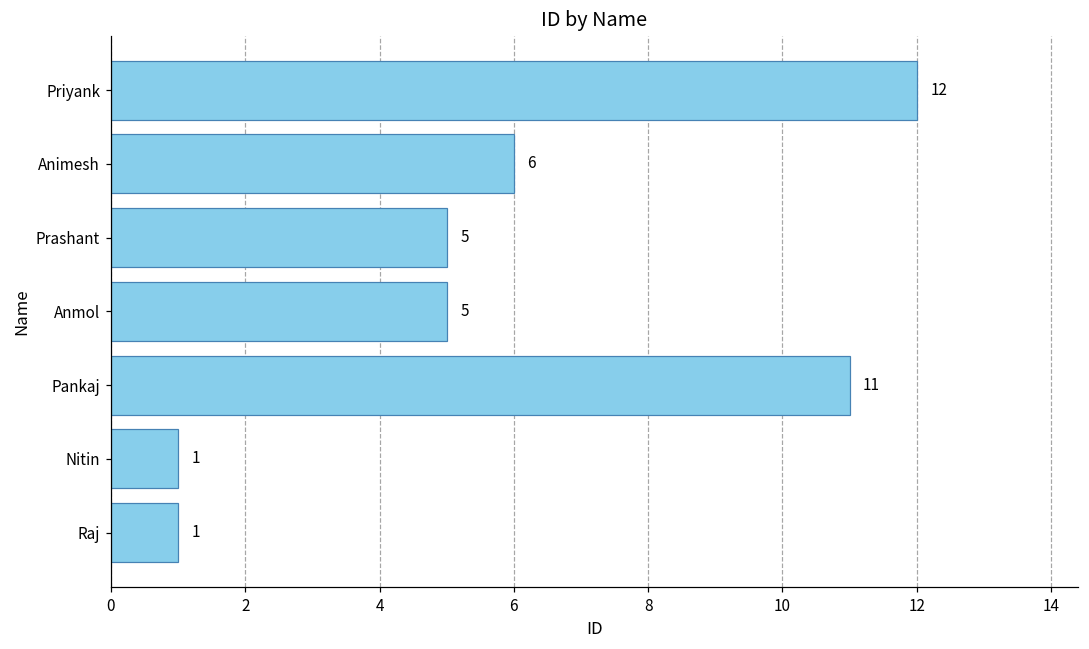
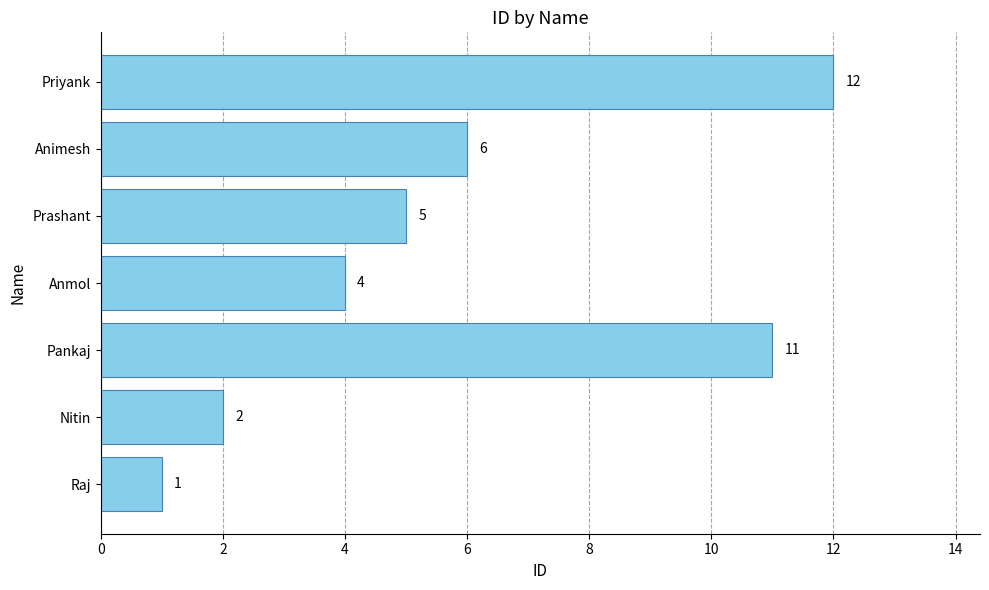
Anmol: 5 -> 4
Nitin: 1 -> 2
